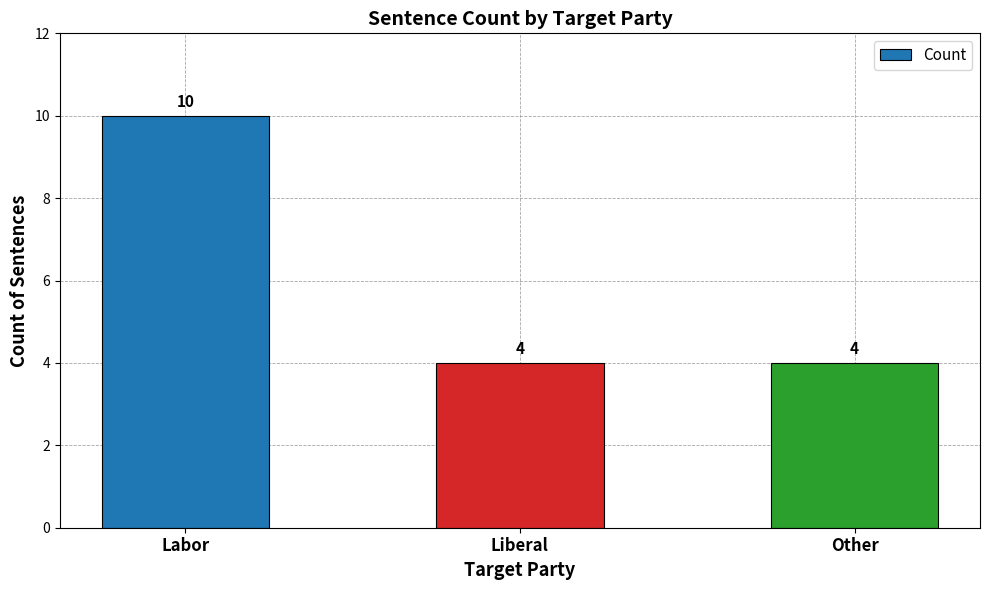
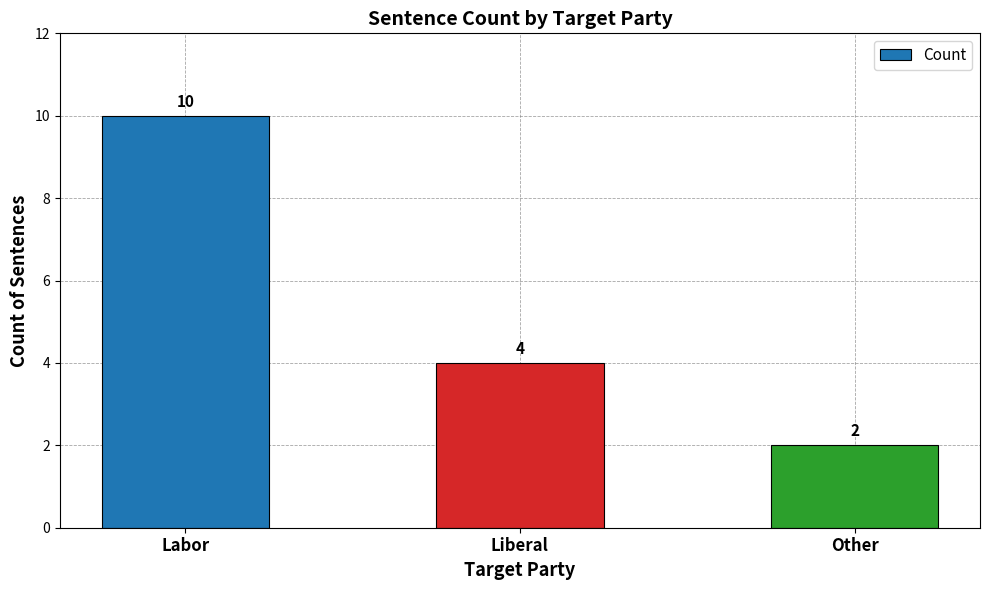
Other: 4 -> 2
